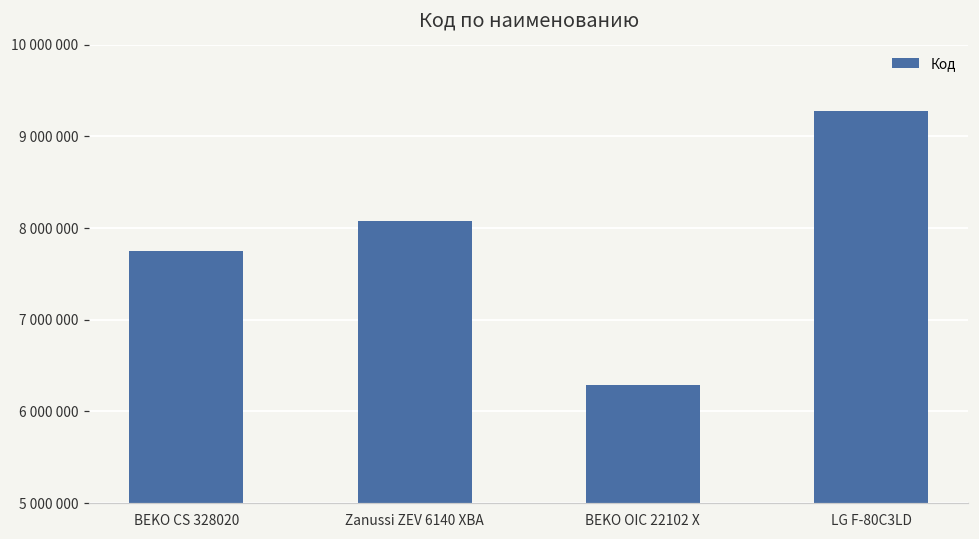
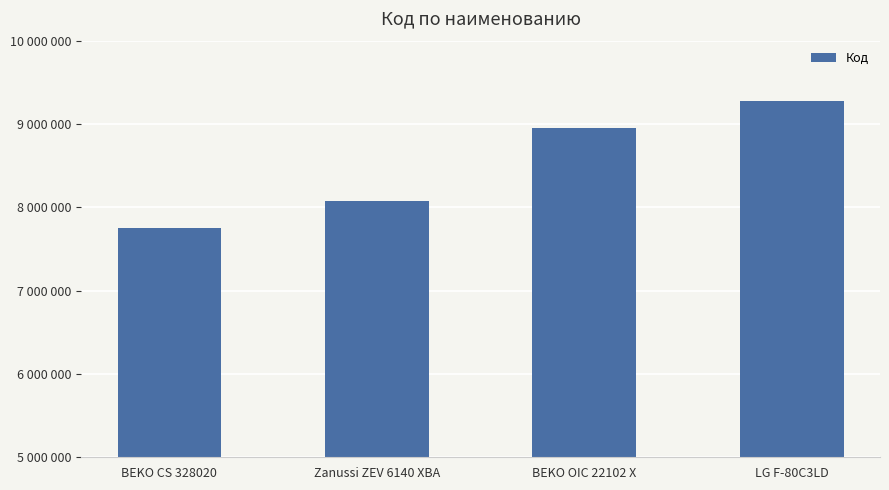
BEKO OIC 22102 X: 6300000 -> 8900000
